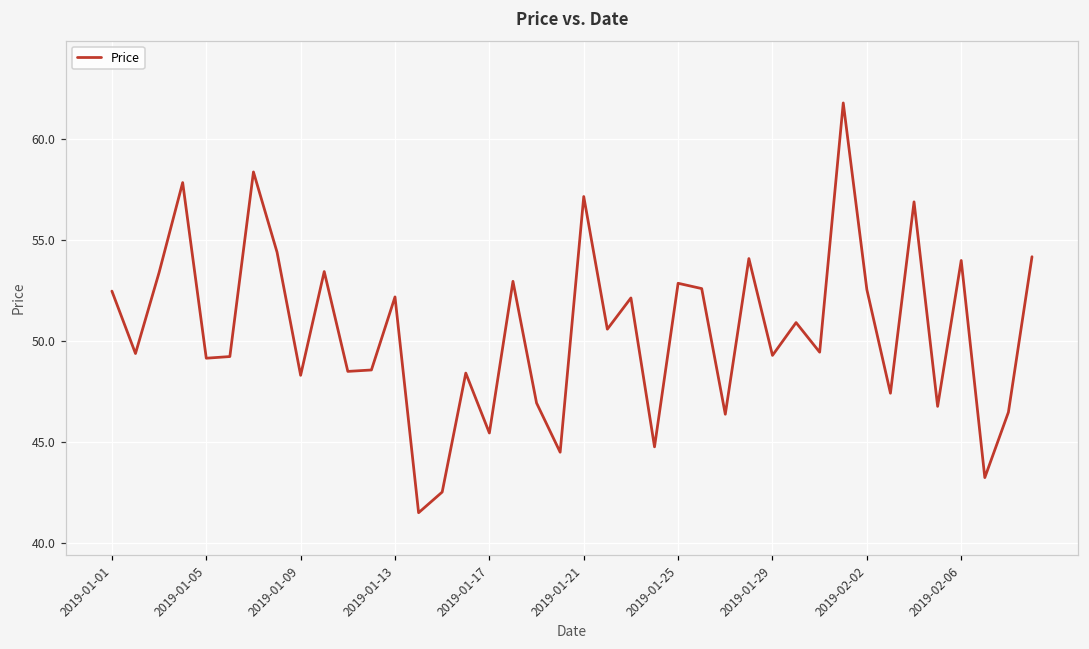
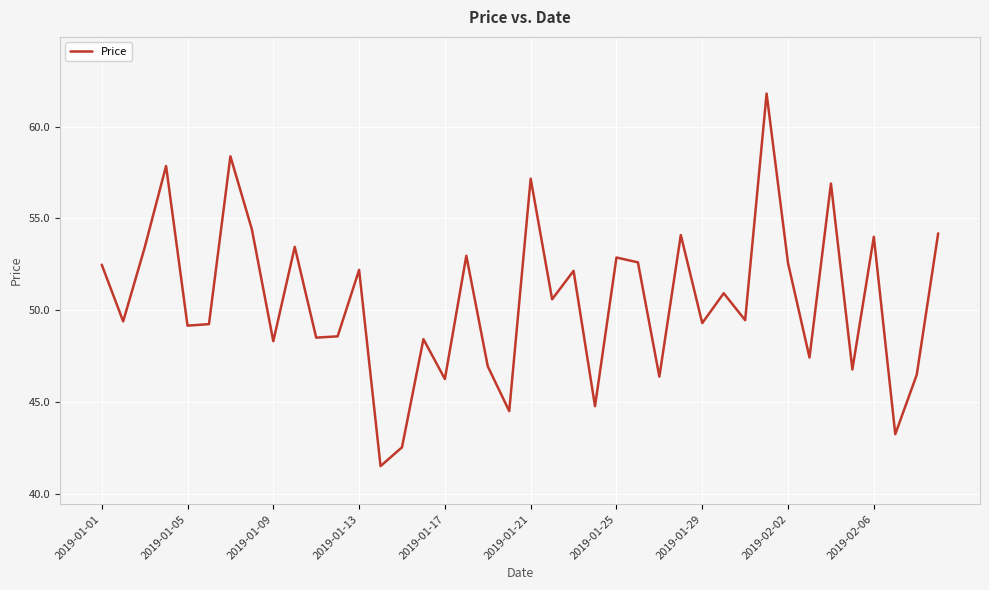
2019-01-17: 45.5 -> 46.3
